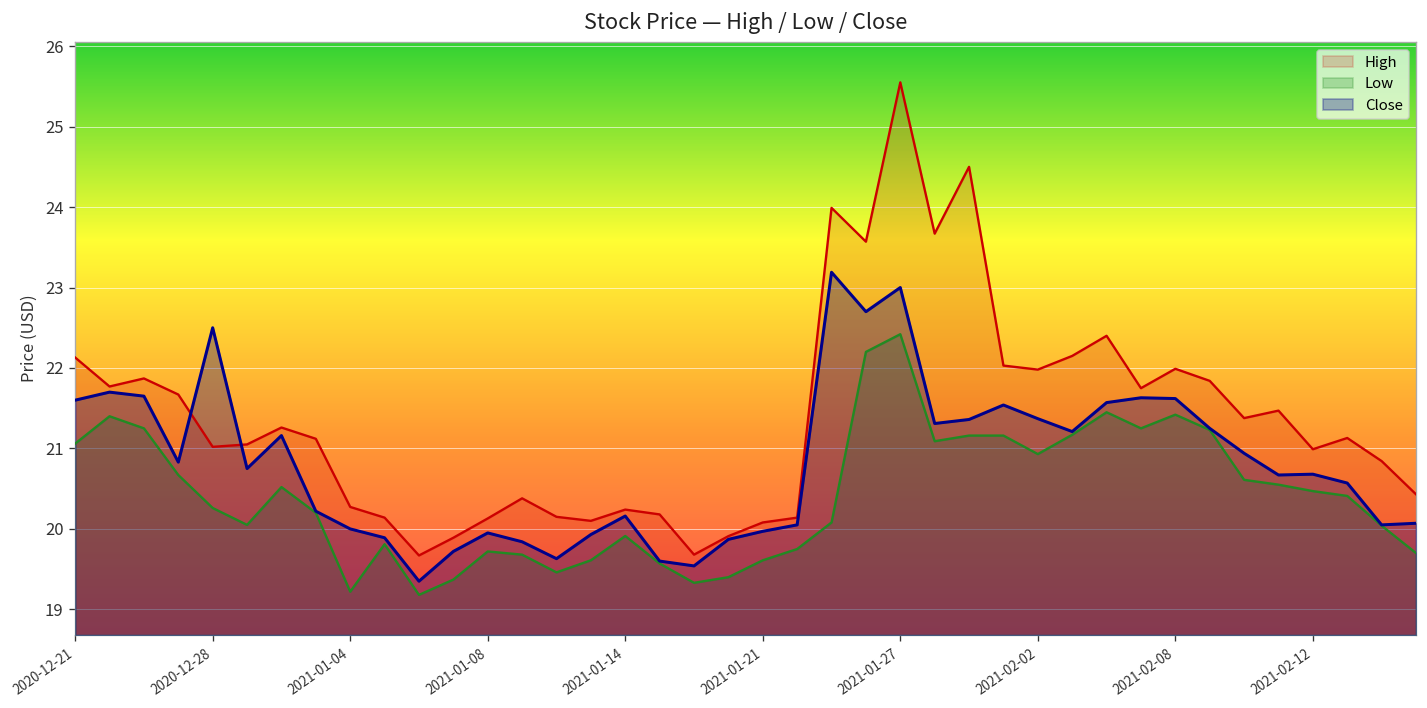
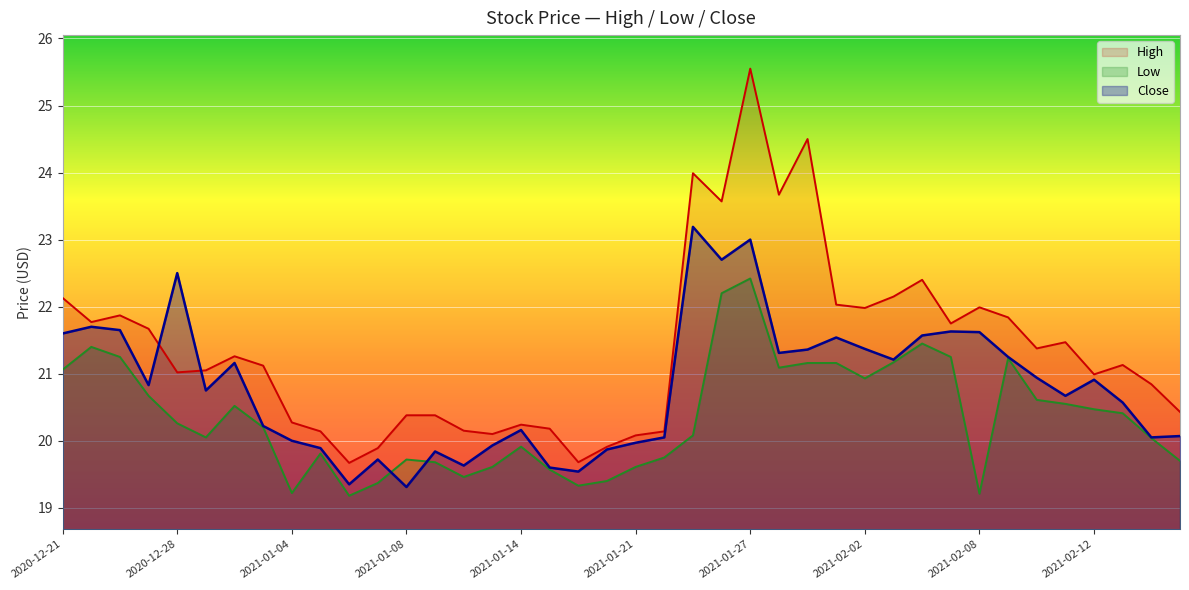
High, 2021-01-08: 20.1 -> 20.4
Close, 2021-01-08: 20.0 -> 19.3
Low, 2021-02-08: 21.4 -> 19.2
Close, 2021-02-12: 20.7 -> 20.9
